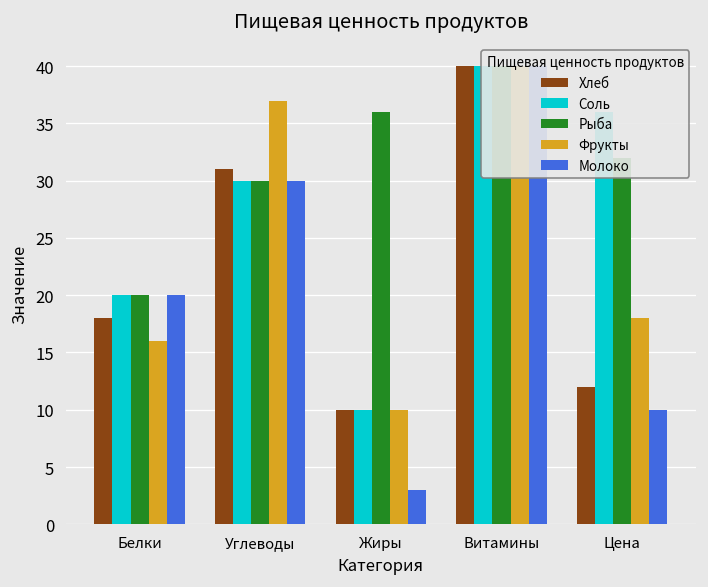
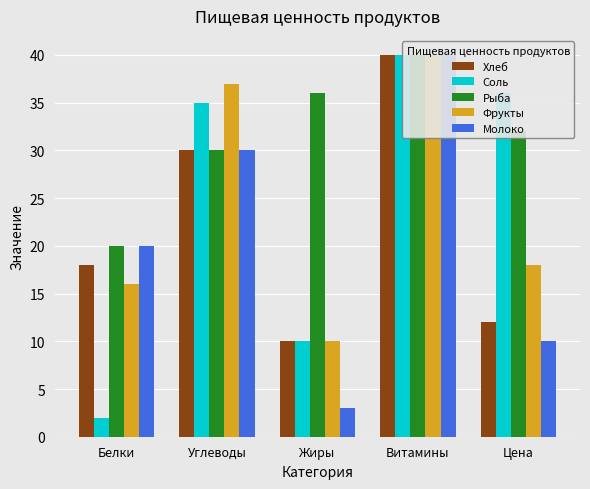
Соль, Белки: 20 -> 2
Хлеб, Углеводы: 31 -> 30
Соль, Углеводы: 30 -> 35
